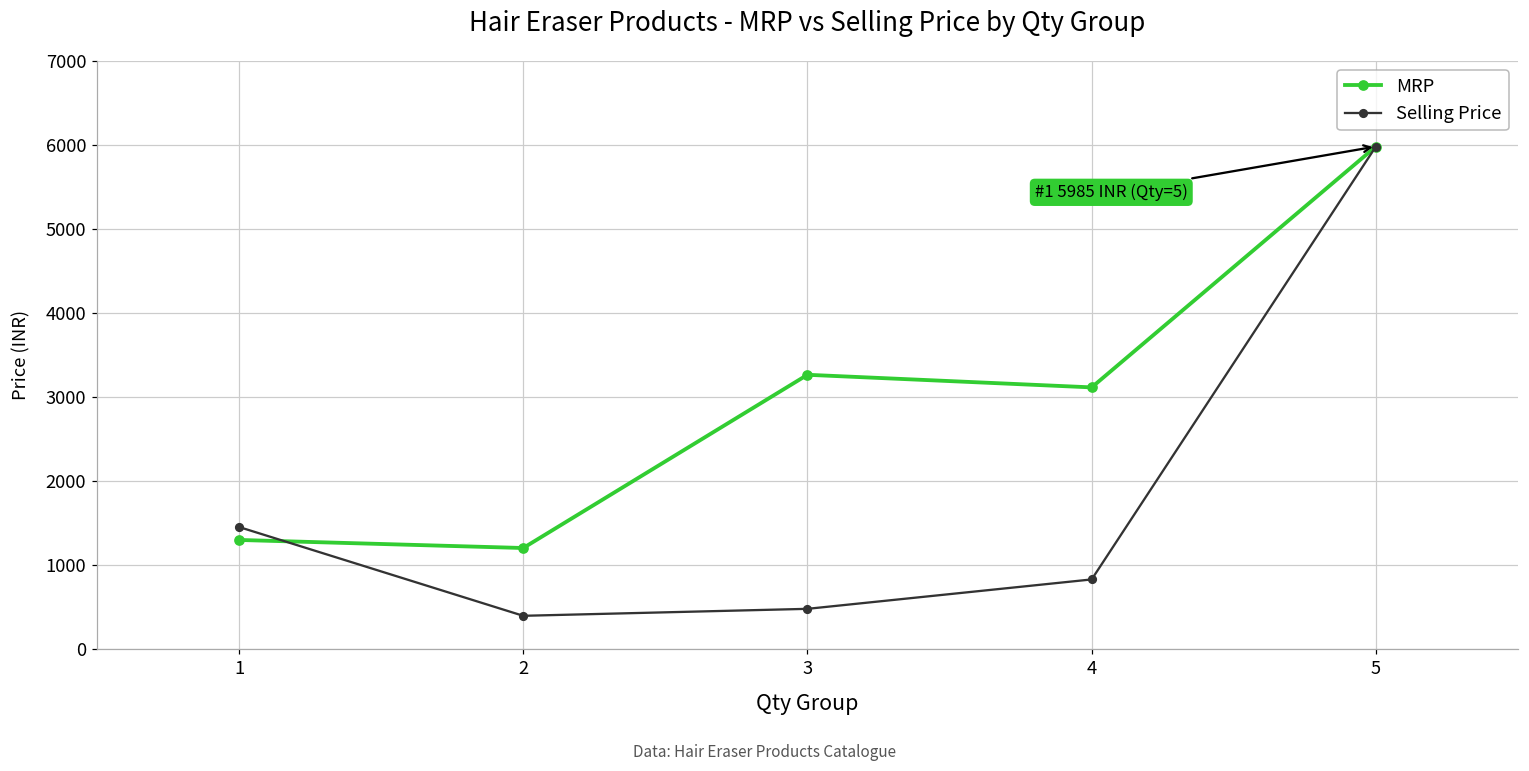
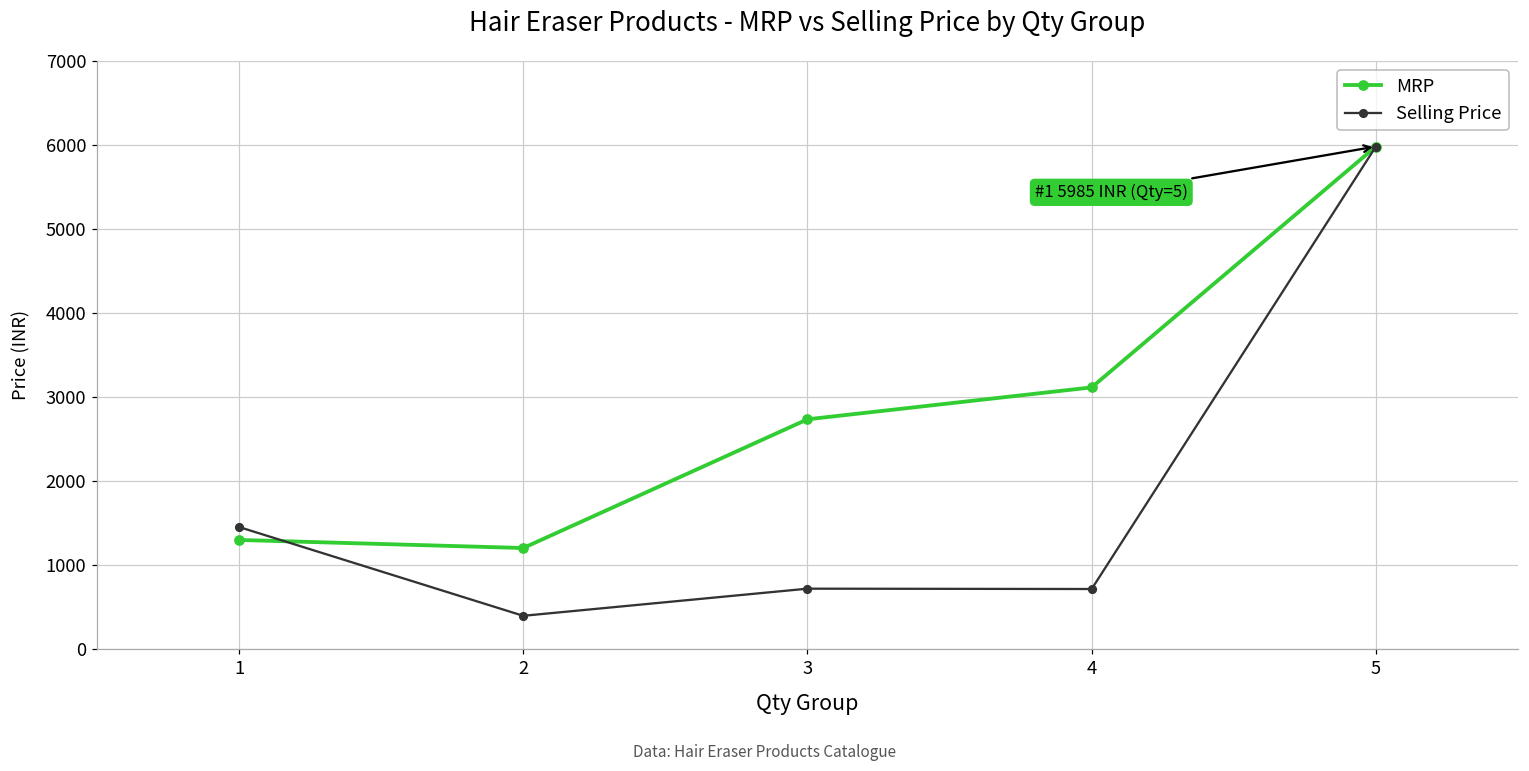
MRP, 3: 3300 -> 2700
Selling Price, 3: 500 -> 700
Selling Price, 4: 800 -> 700
